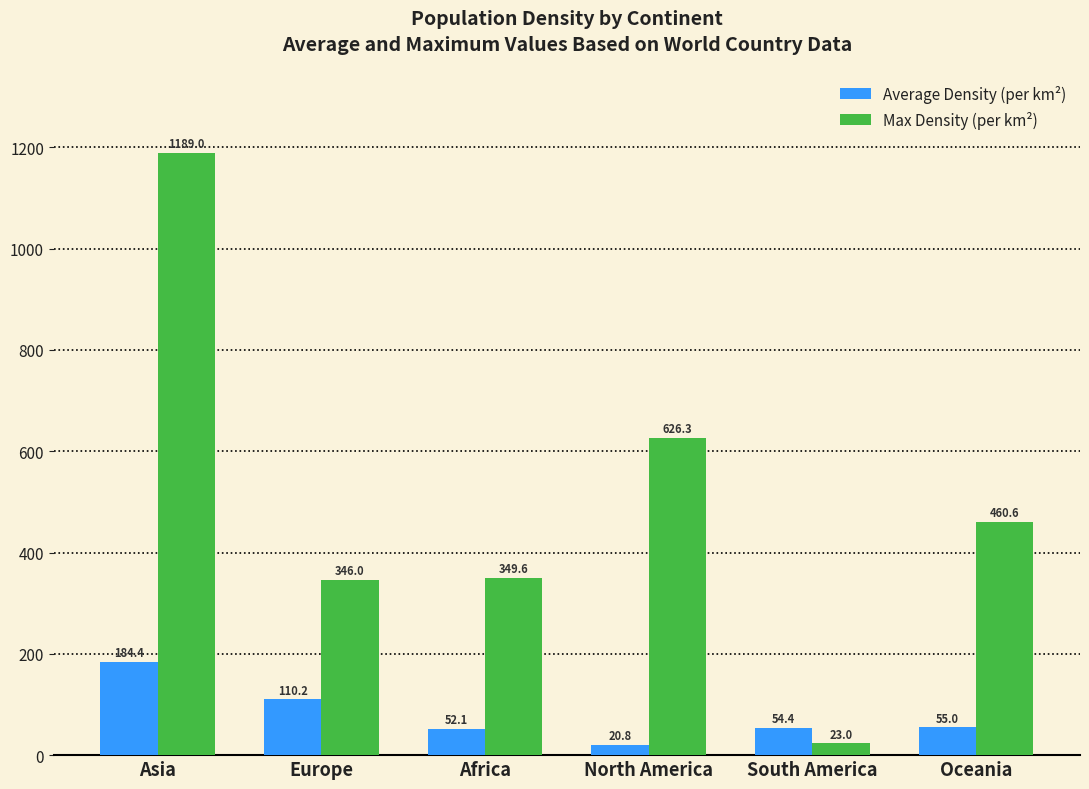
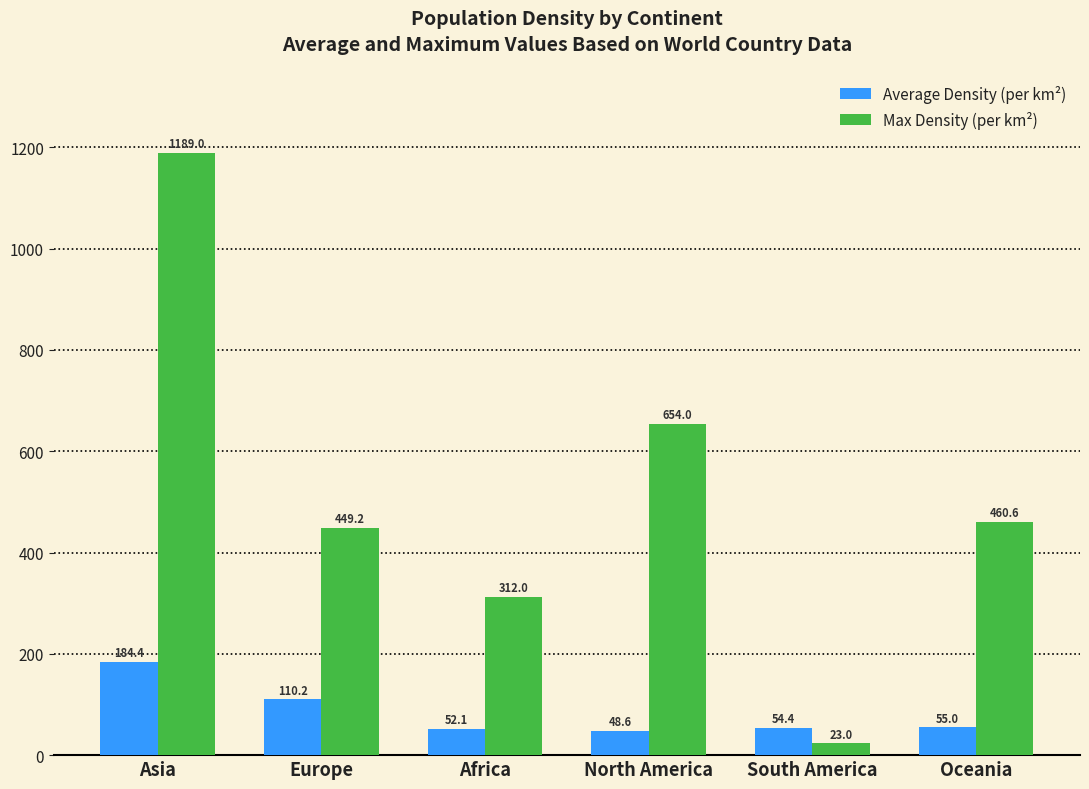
Max Density (per km²), Europe: 346.0 -> 449.2
Max Density (per km²), Africa: 349.6 -> 312.0
Average Density (per km²), North America: 20.8 -> 48.6
Max Density (per km²), North America: 626.3 -> 654.0
